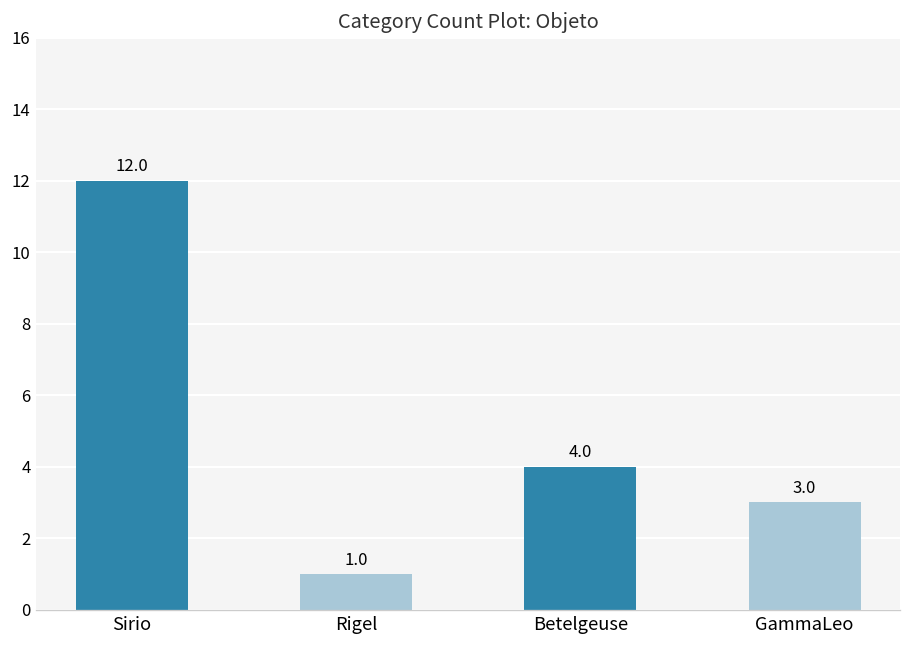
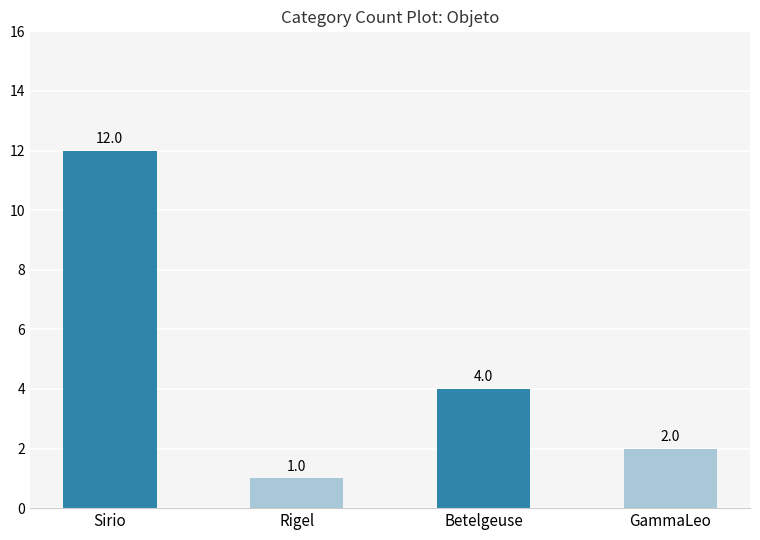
GammaLeo: 3.0 -> 2.0
